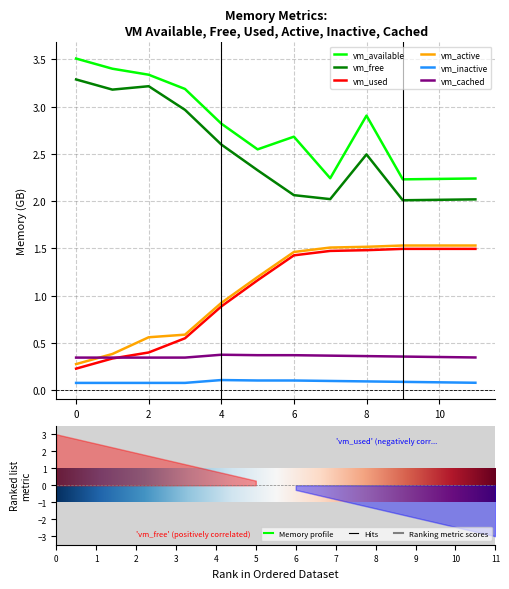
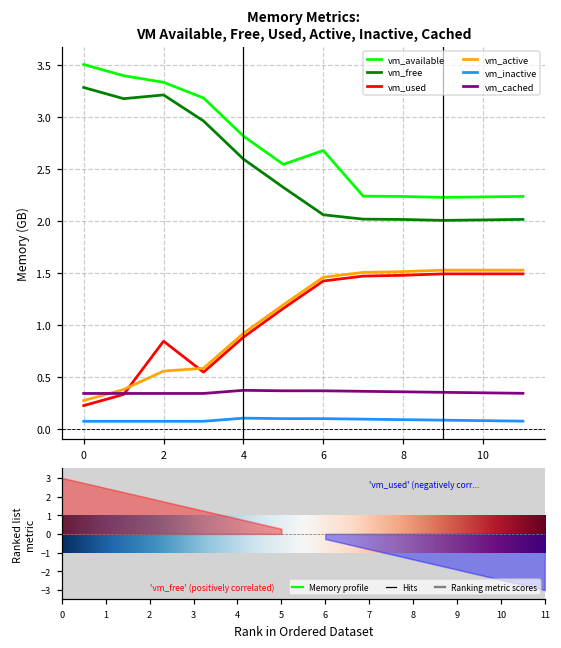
Memory Metrics: VM Available, Free, Used, Active, Inactive, Cached, vm_used, 2: 0.4 -> 0.8
Memory Metrics: VM Available, Free, Used, Active, Inactive, Cached, vm_available, 8: 2.9 -> 2.2
Memory Metrics: VM Available, Free, Used, Active, Inactive, Cached, vm_free, 8: 2.5 -> 2.0
